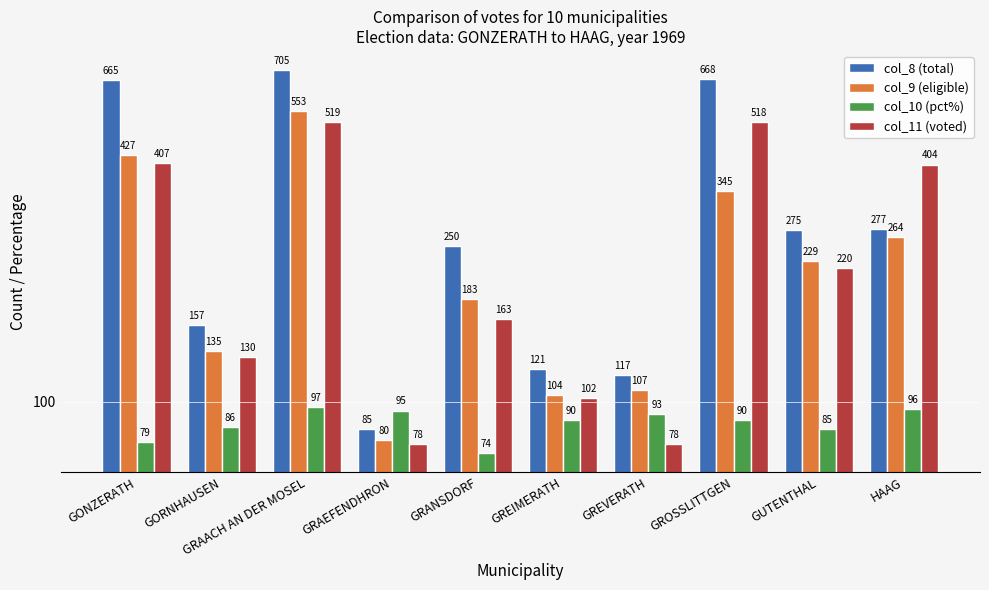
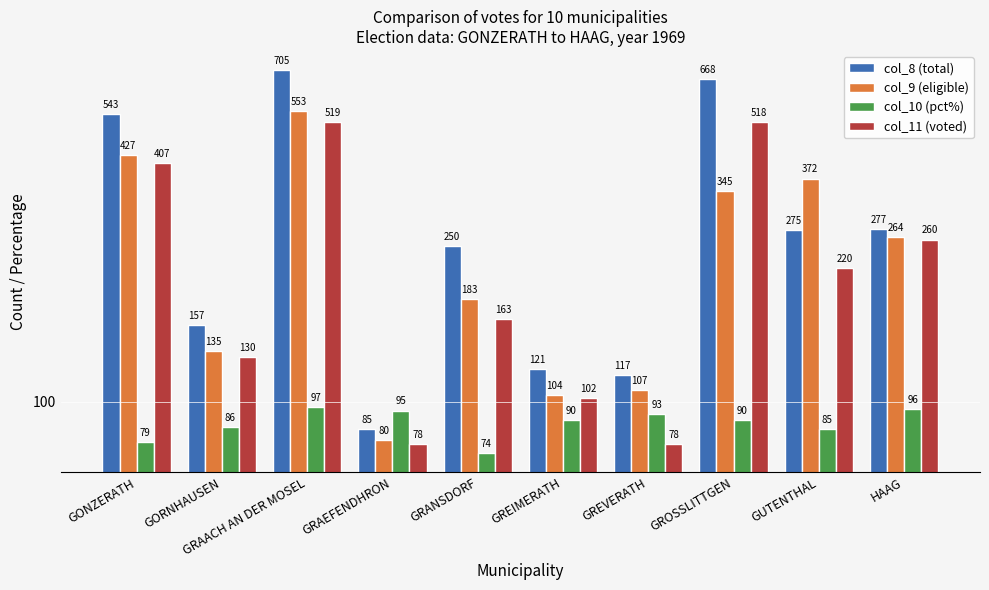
col_8 (total), GONZERATH: 665 -> 543
col_9 (eligible), GUTENTHAL: 229 -> 372
col_11 (voted), HAAG: 404 -> 260
